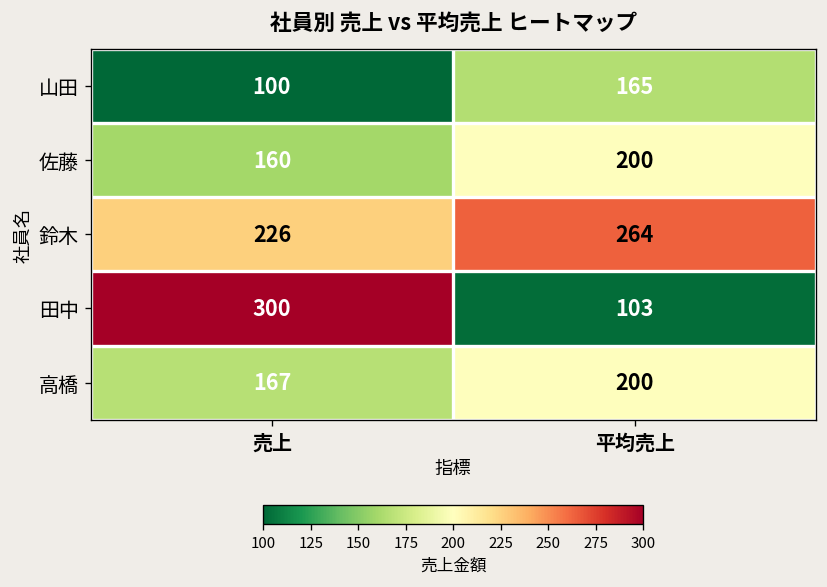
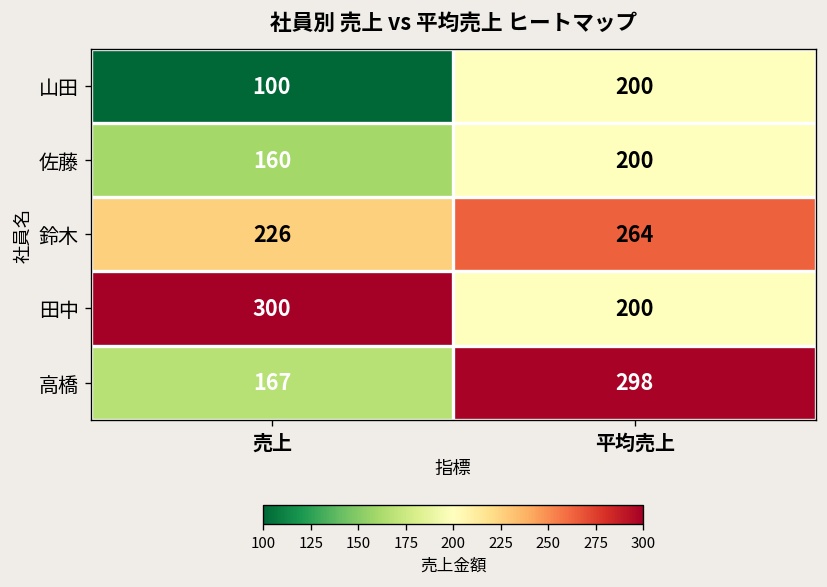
山田, 平均売上: 165 -> 200
田中, 平均売上: 103 -> 200
高橋, 平均売上: 200 -> 298
